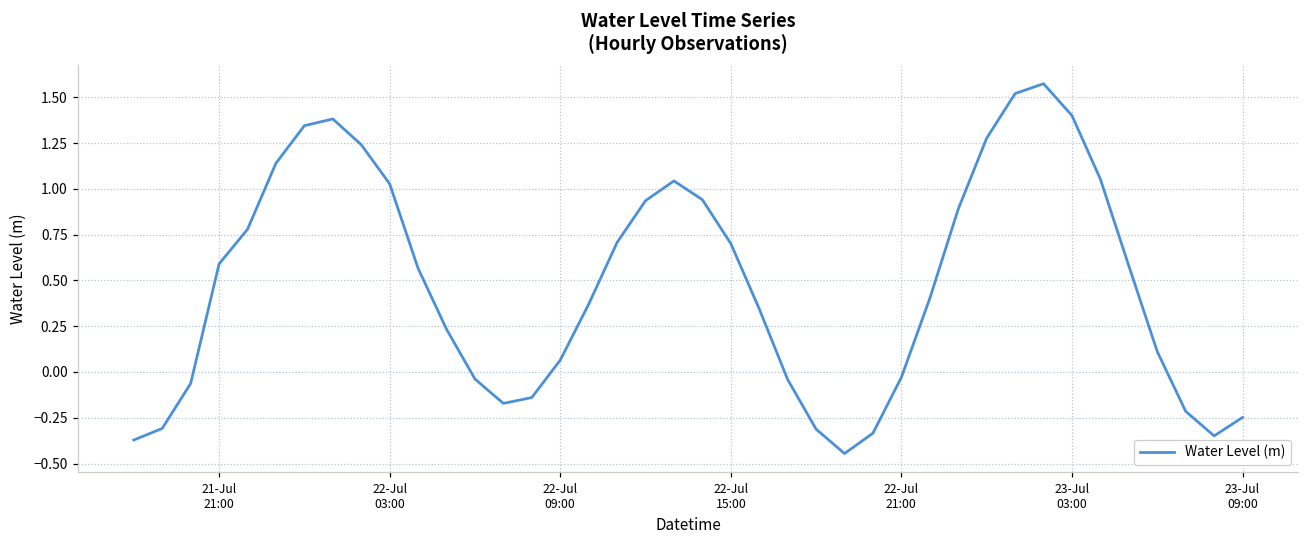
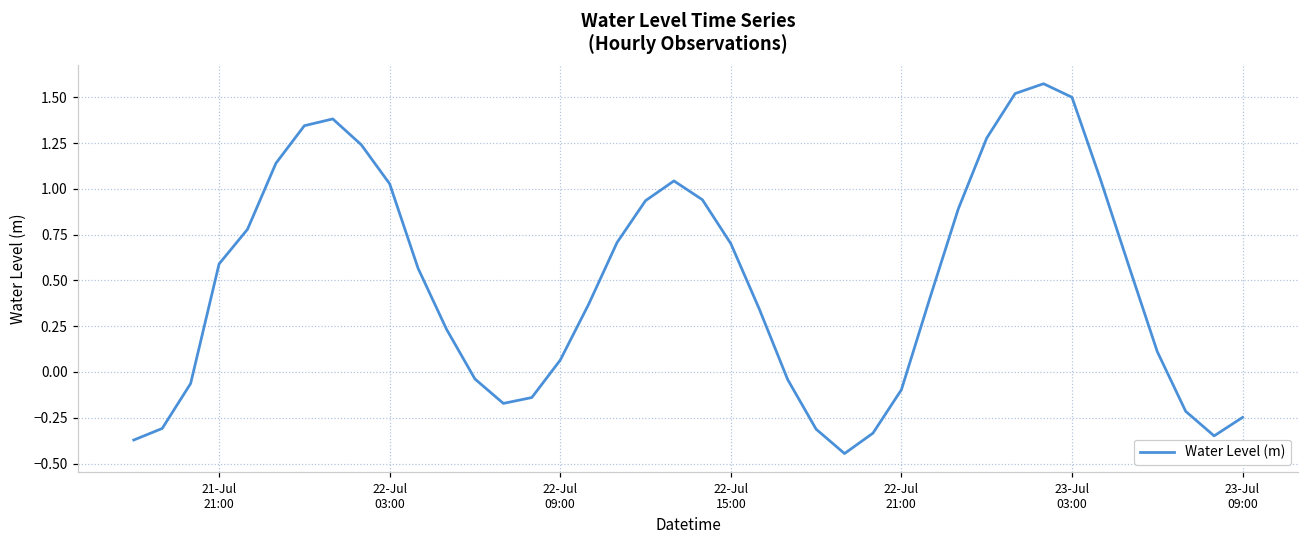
22-Jul 21:00: -0.03 -> -0.10
23-Jul 03:00: 1.40 -> 1.50
